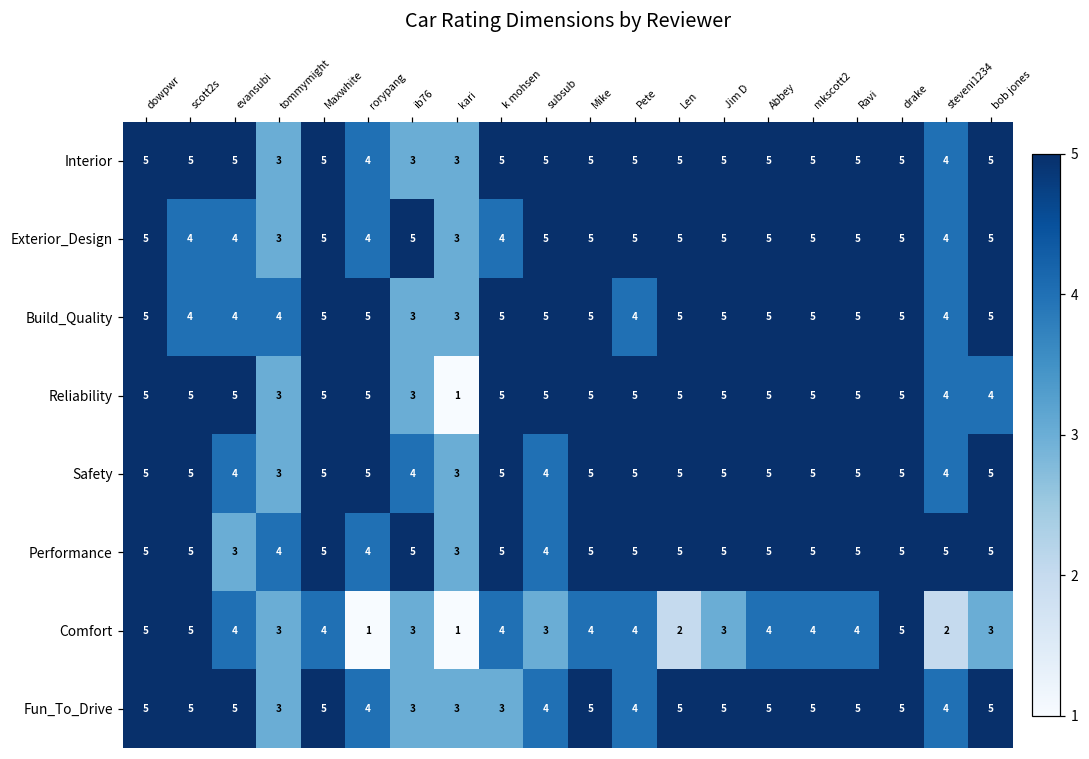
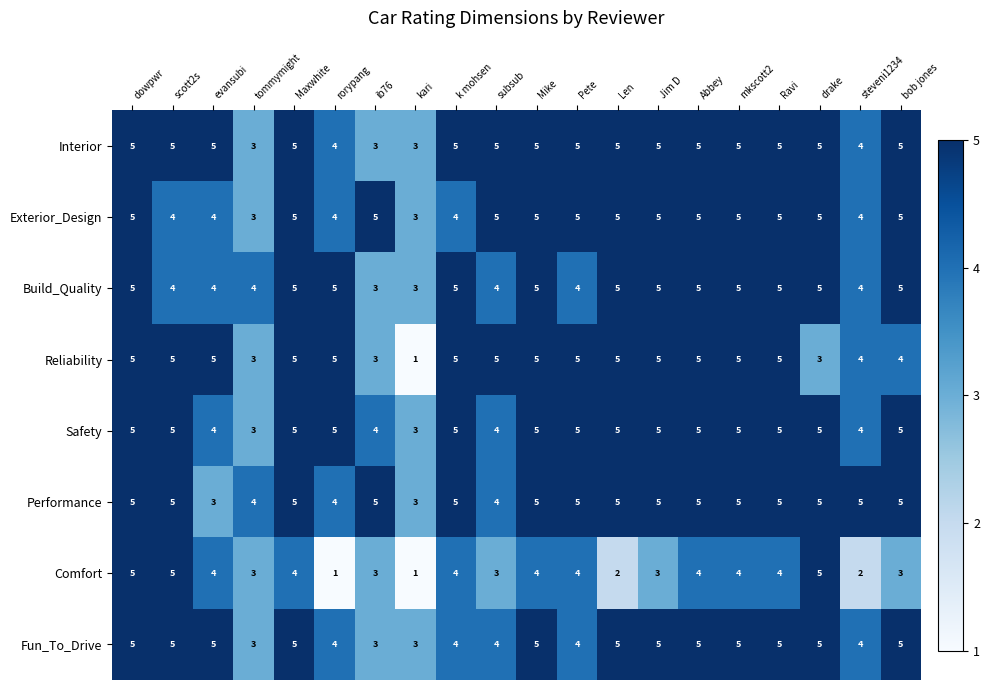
Build_Quality, subsub: 5 -> 4
Reliability, drake: 5 -> 3
Fun_To_Drive, k mohsen: 3 -> 4
